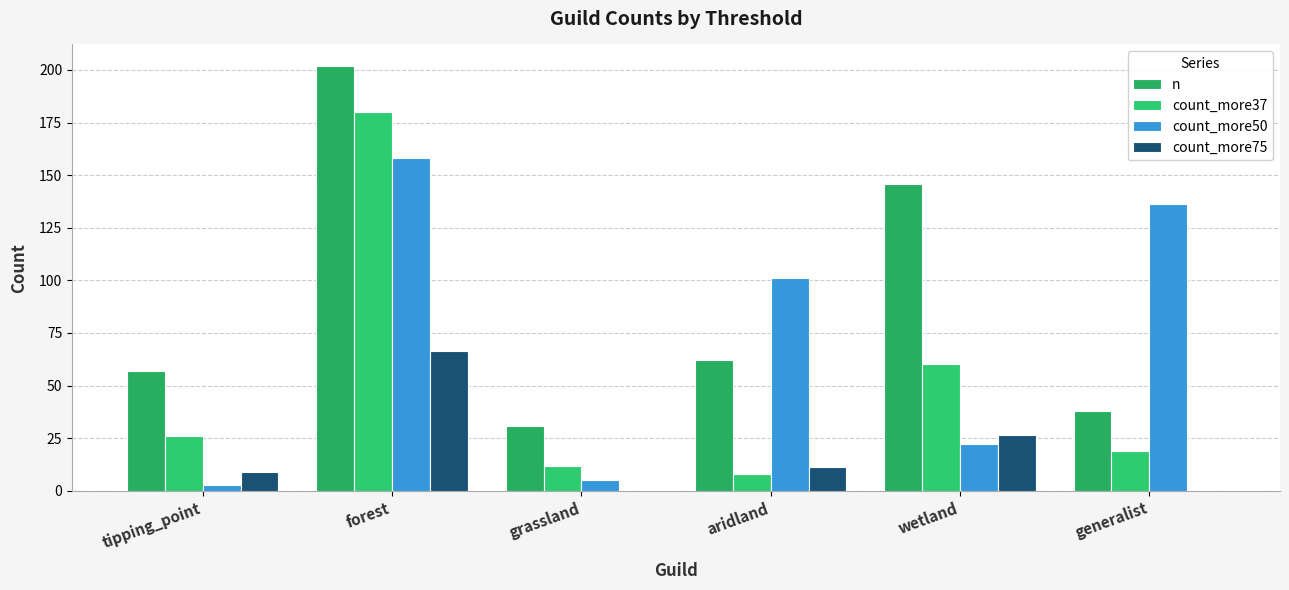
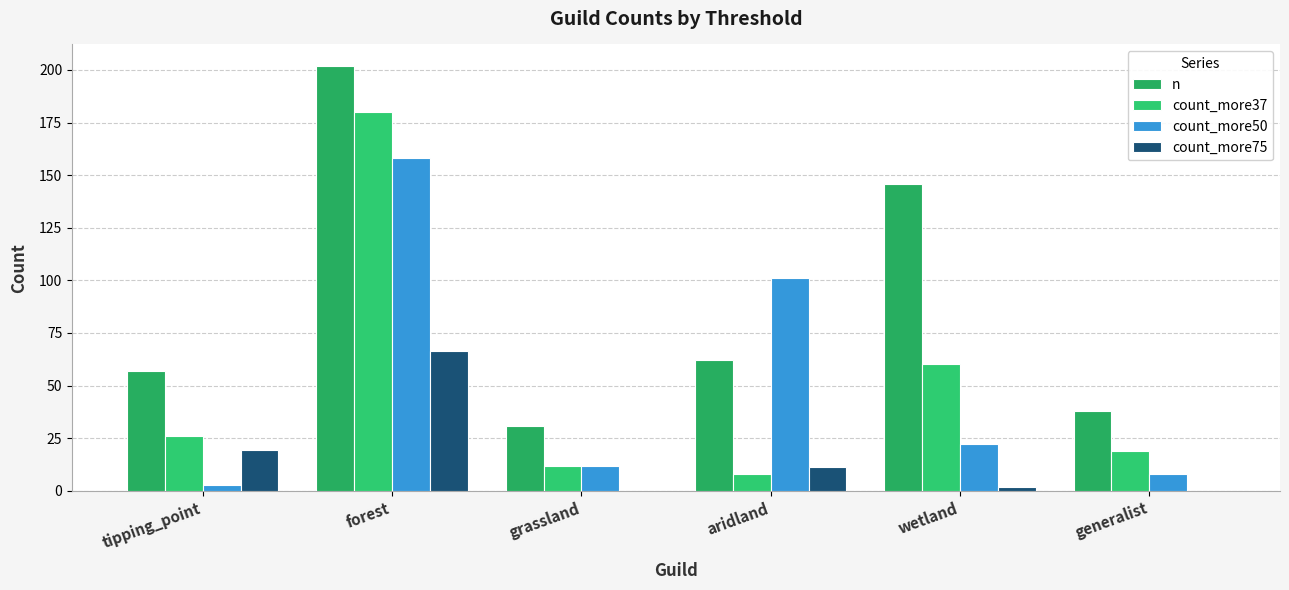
count_more75, tipping_point: 9 -> 19
count_more50, grassland: 5 -> 12
count_more75, wetland: 27 -> 2
count_more50, generalist: 136 -> 8
